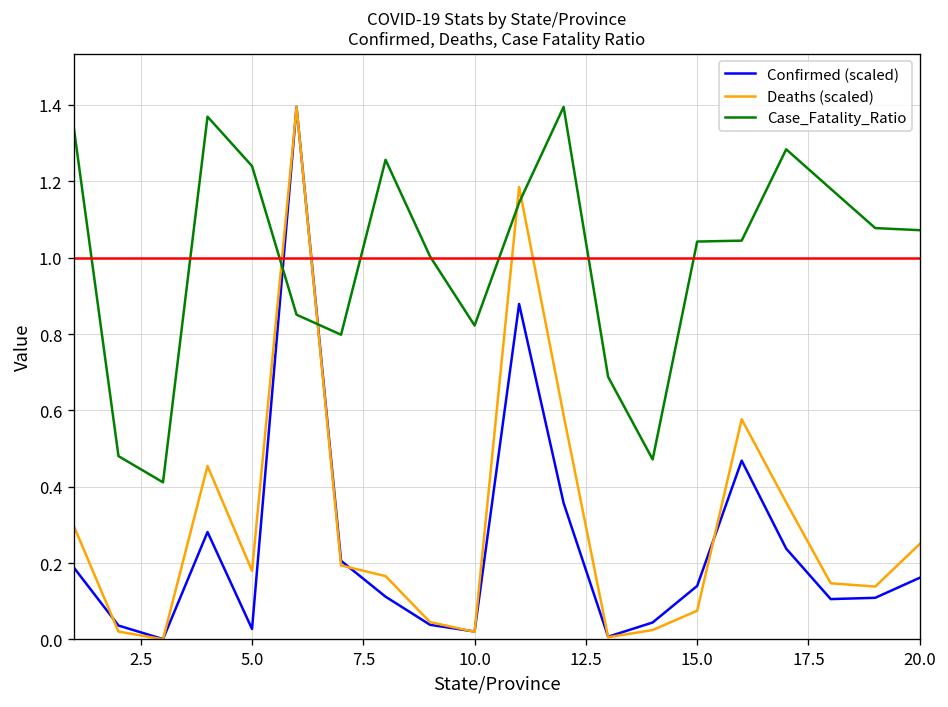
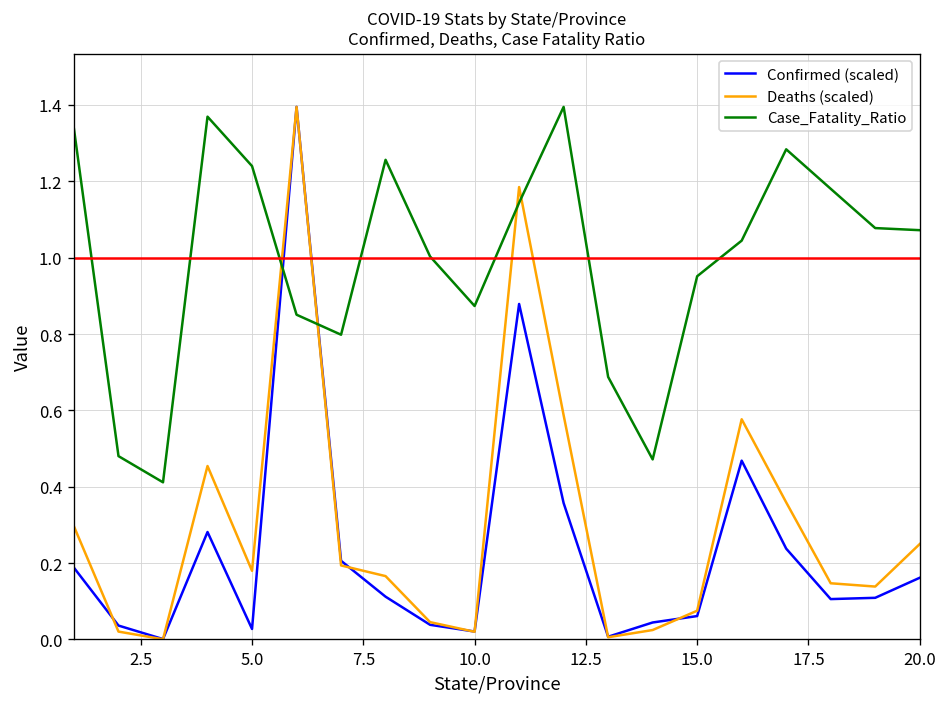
Case_Fatality_Ratio, 10.0: 0.82 -> 0.87
Confirmed (scaled), 15.0: 0.14 -> 0.06
Case_Fatality_Ratio, 15.0: 1.04 -> 0.95
